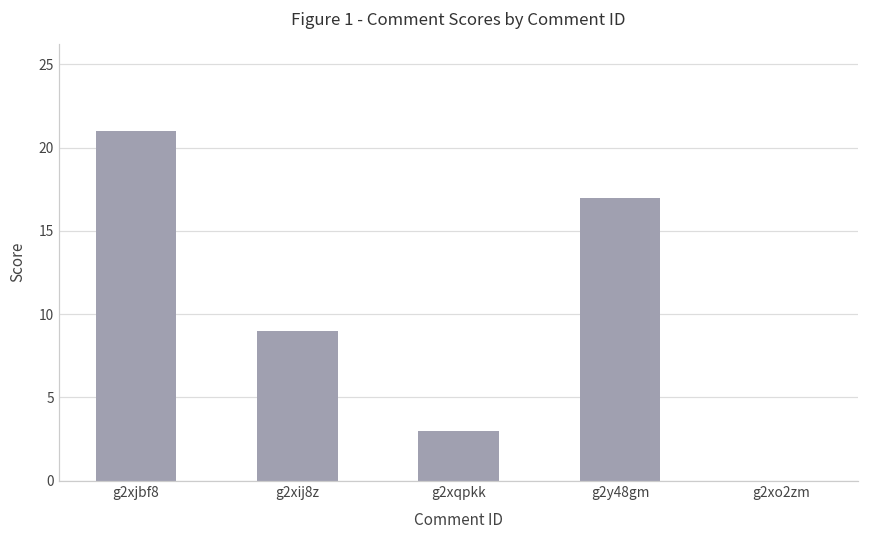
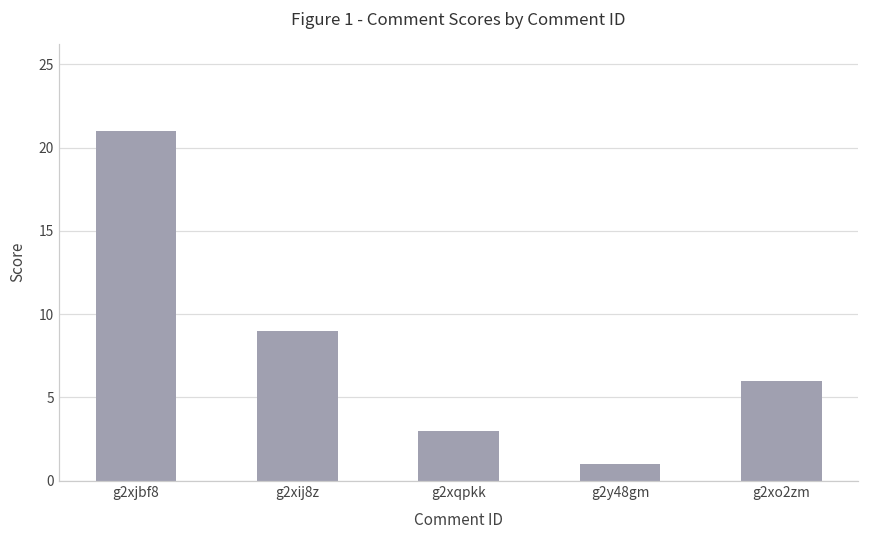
g2y48gm: 17 -> 1
g2xo2zm: 0 -> 6
